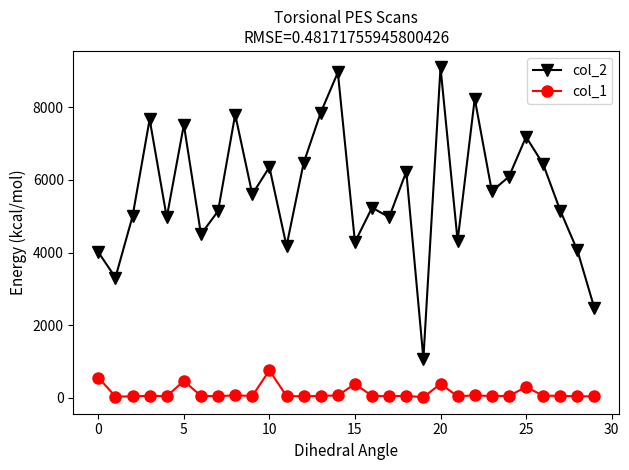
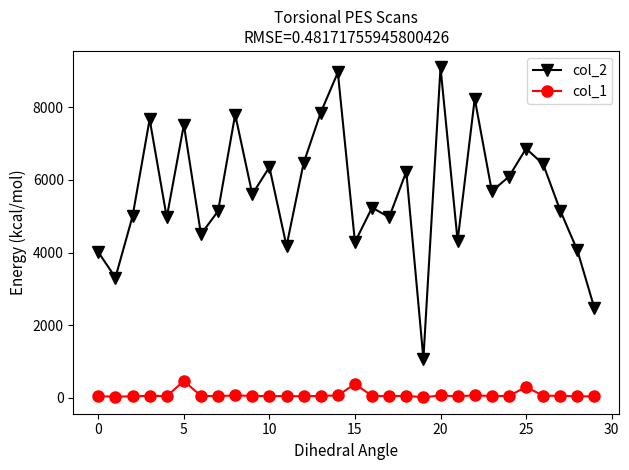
col_1, 0: 600 -> 0
col_1, 10: 800 -> 100
col_1, 20: 400 -> 100
col_2, 25: 7200 -> 6900
